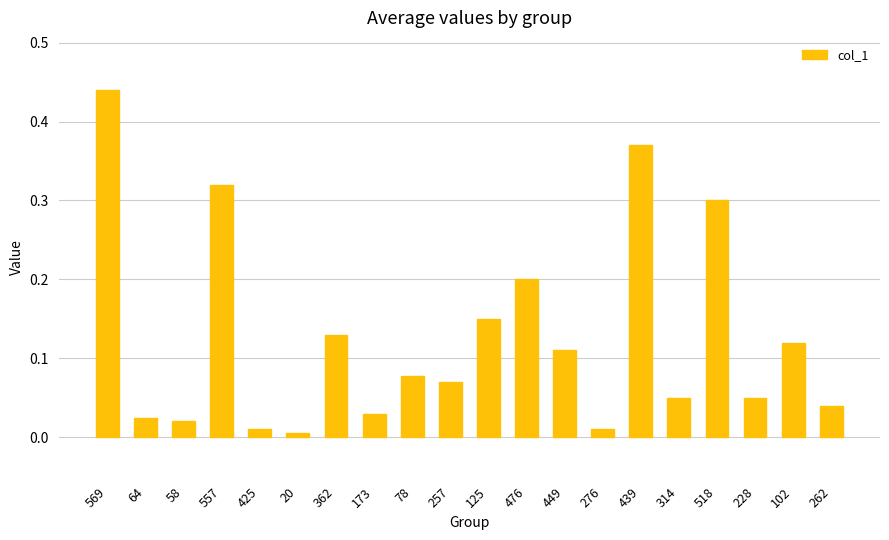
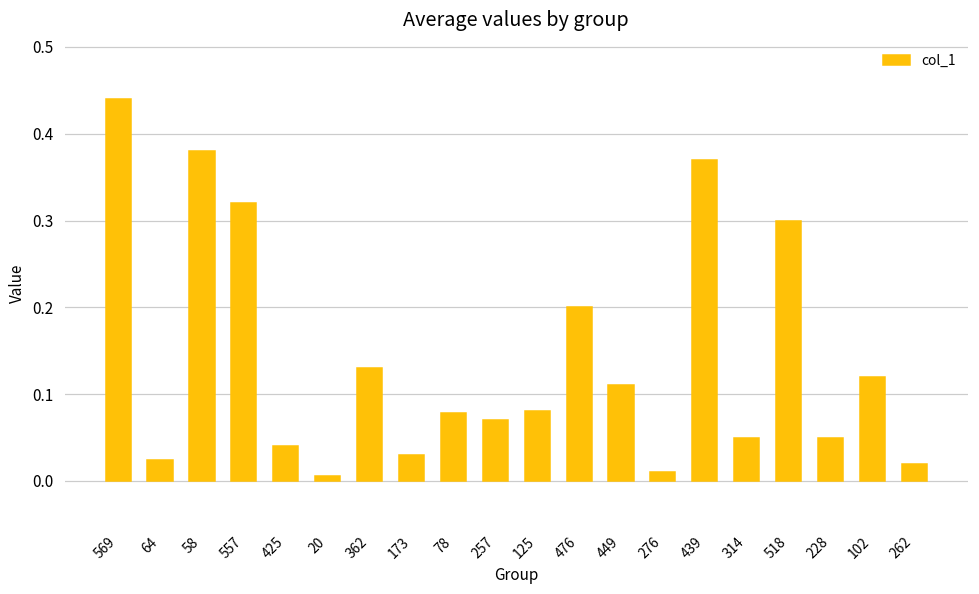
58: 0.02 -> 0.38
425: 0.01 -> 0.04
125: 0.15 -> 0.08
262: 0.04 -> 0.02
